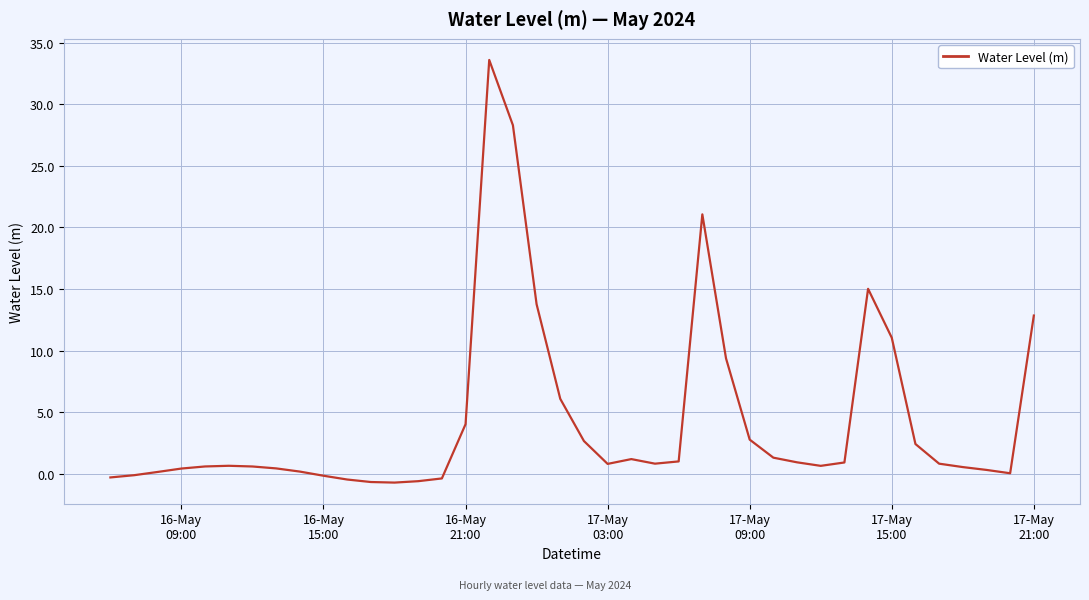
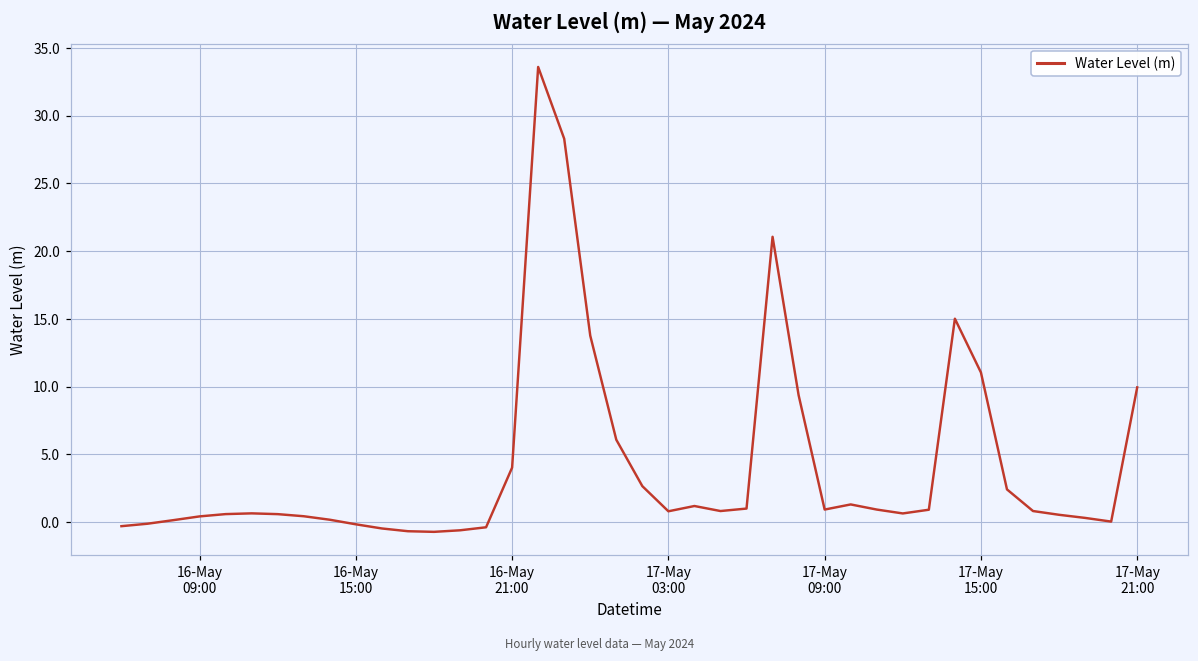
17-May 09:00: 2.8 -> 0.9
17-May 21:00: 12.9 -> 10.0
